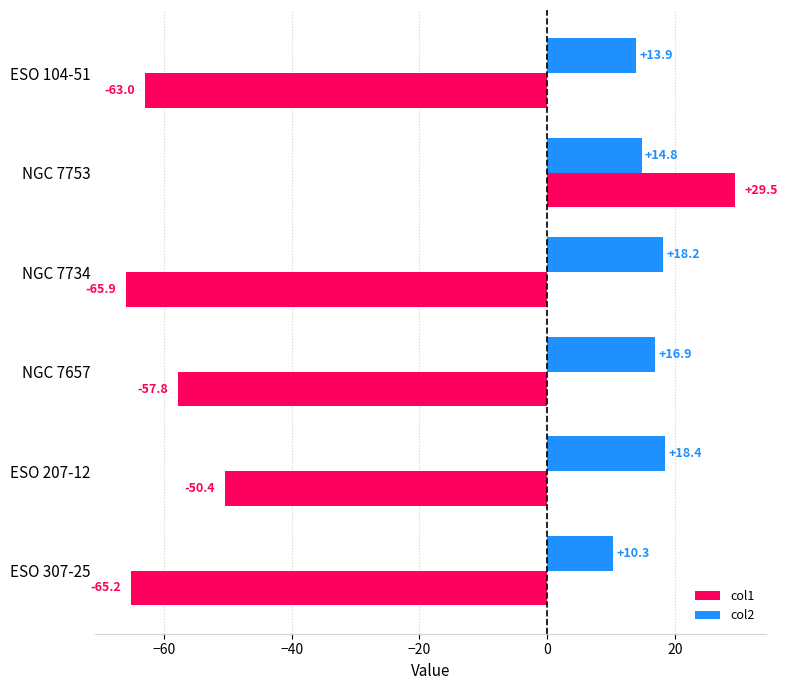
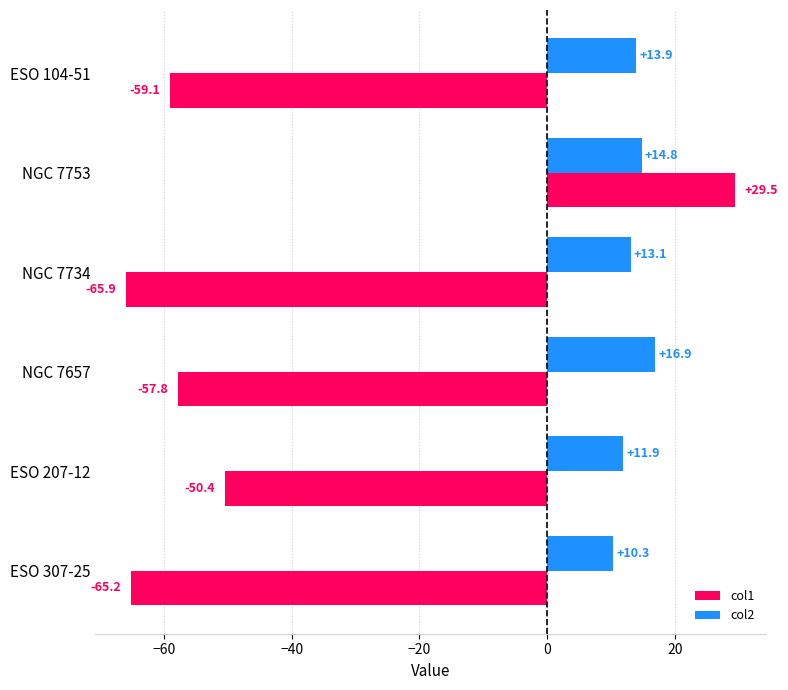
col1, ESO 104-51: -63.0 -> -59.1
col2, NGC 7734: +18.2 -> +13.1
col2, ESO 207-12: +18.4 -> +11.9
